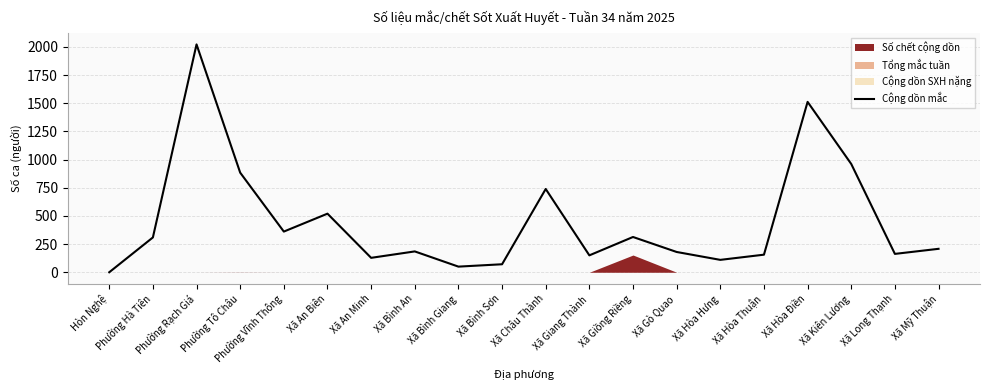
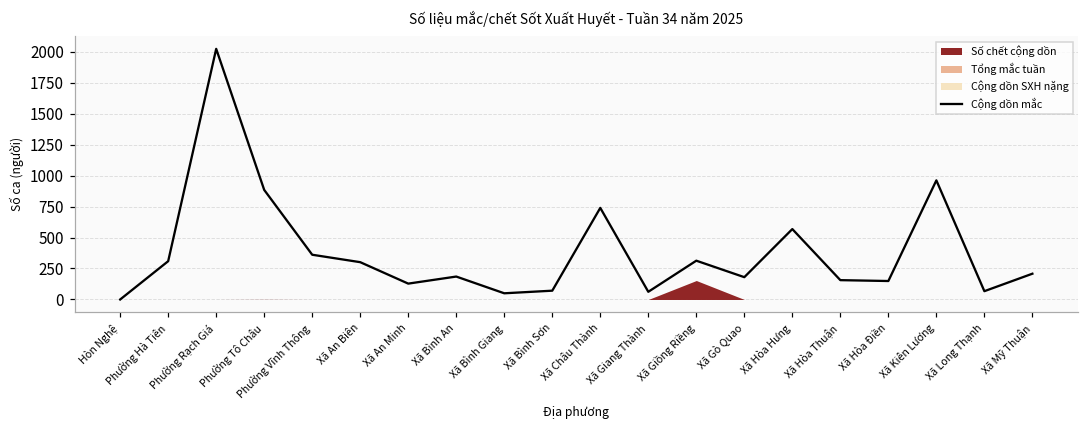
Cộng dồn mắc, Xã An Biên: 520 -> 300
Cộng dồn mắc, Xã Giang Thành: 150 -> 60
Cộng dồn mắc, Xã Hòa Hưng: 110 -> 570
Cộng dồn mắc, Xã Hòa Điền: 1510 -> 150
Cộng dồn mắc, Xã Long Thạnh: 160 -> 70
